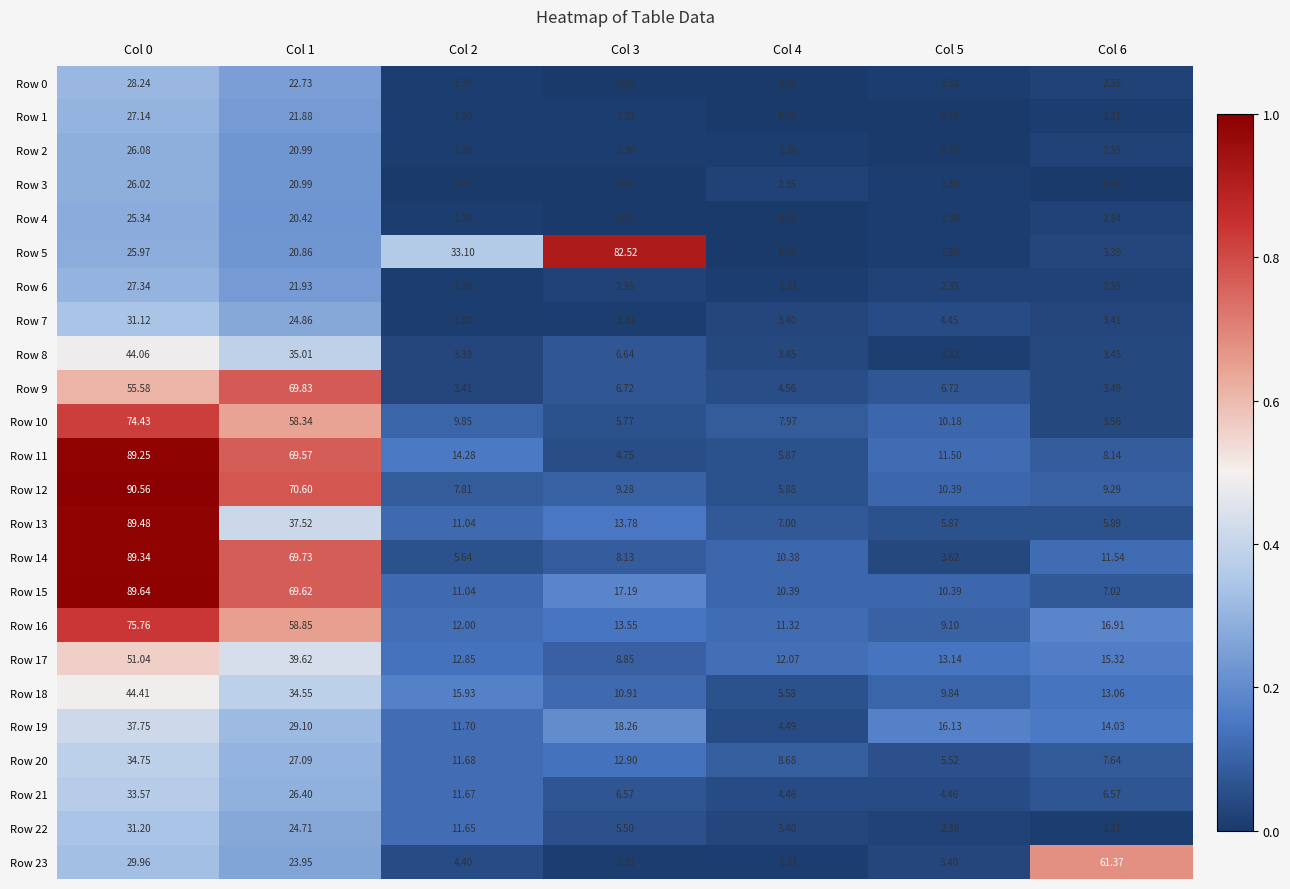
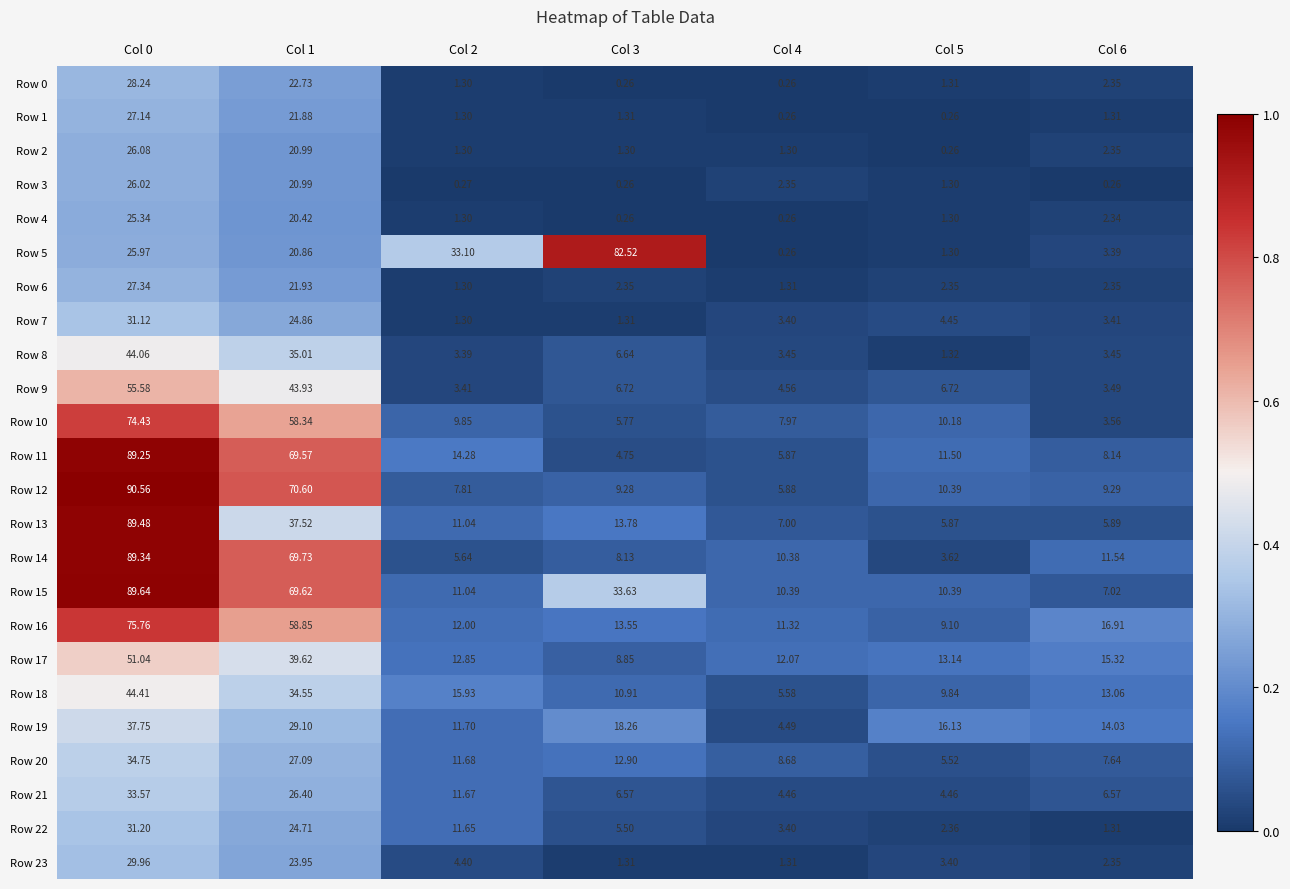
Row 9, Col 1: 69.83 -> 43.93
Row 15, Col 3: 17.19 -> 33.63
Row 23, Col 6: 61.37 -> 2.35
